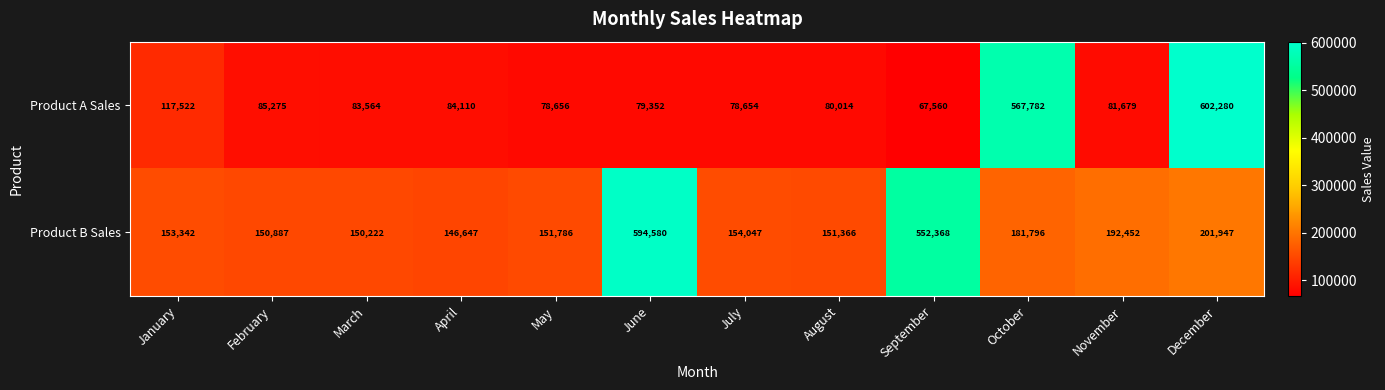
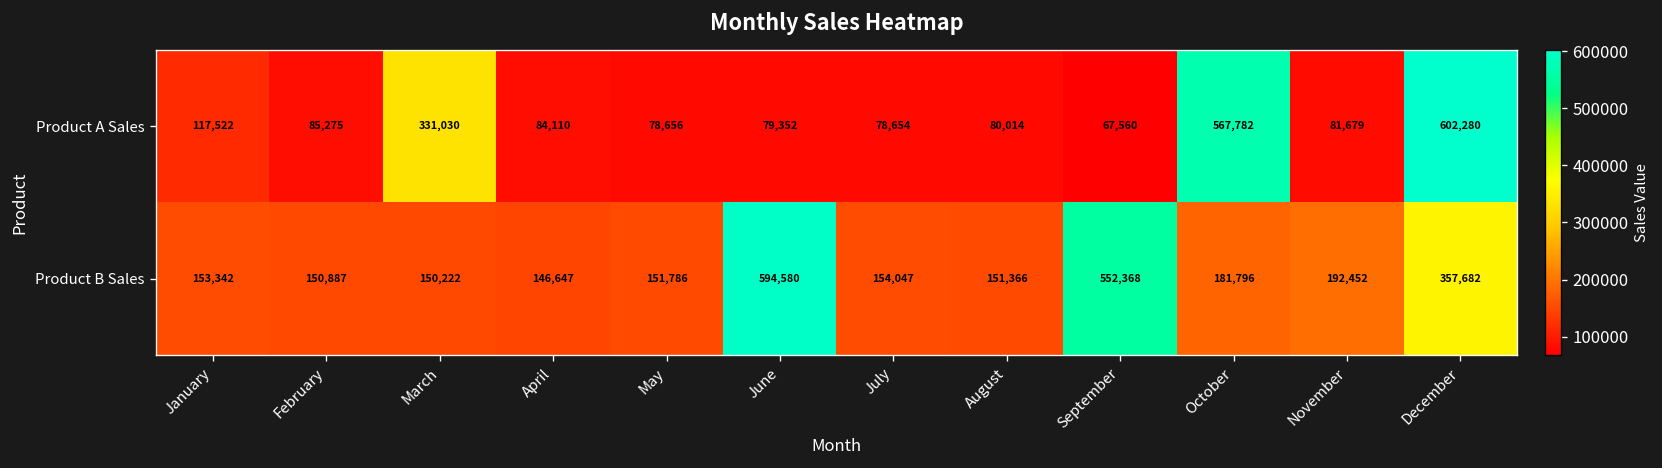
Product A Sales, March: 83,564 -> 331,030
Product B Sales, December: 201,947 -> 357,682
